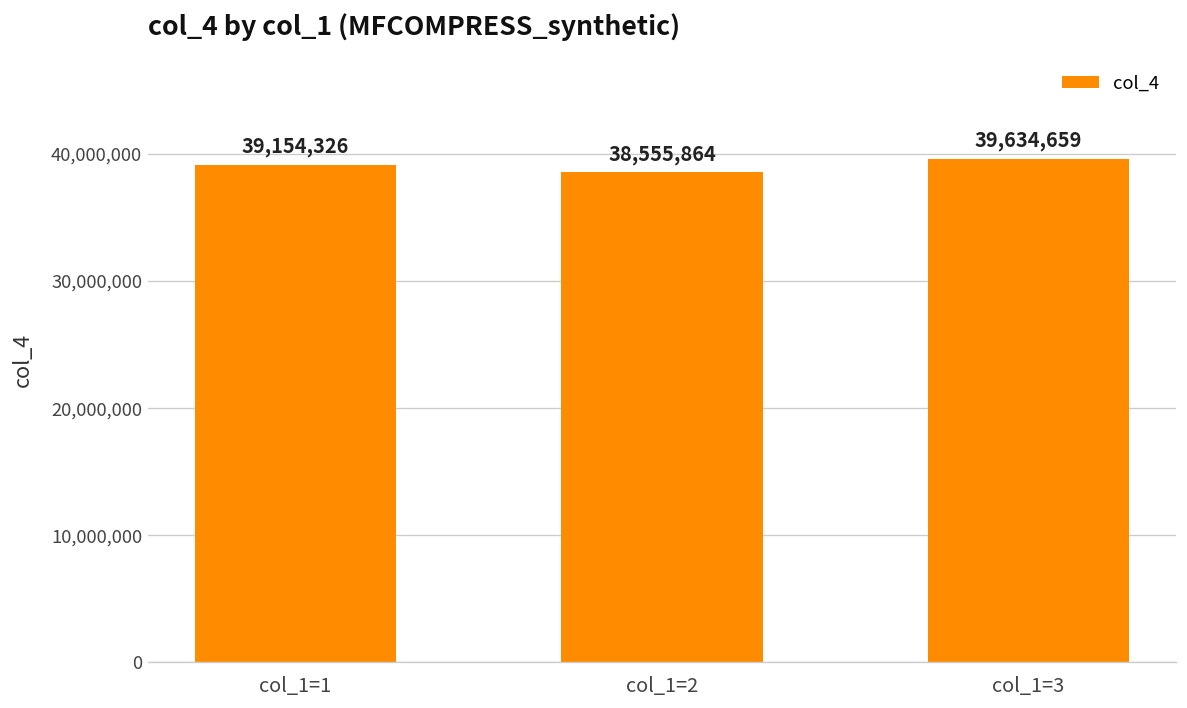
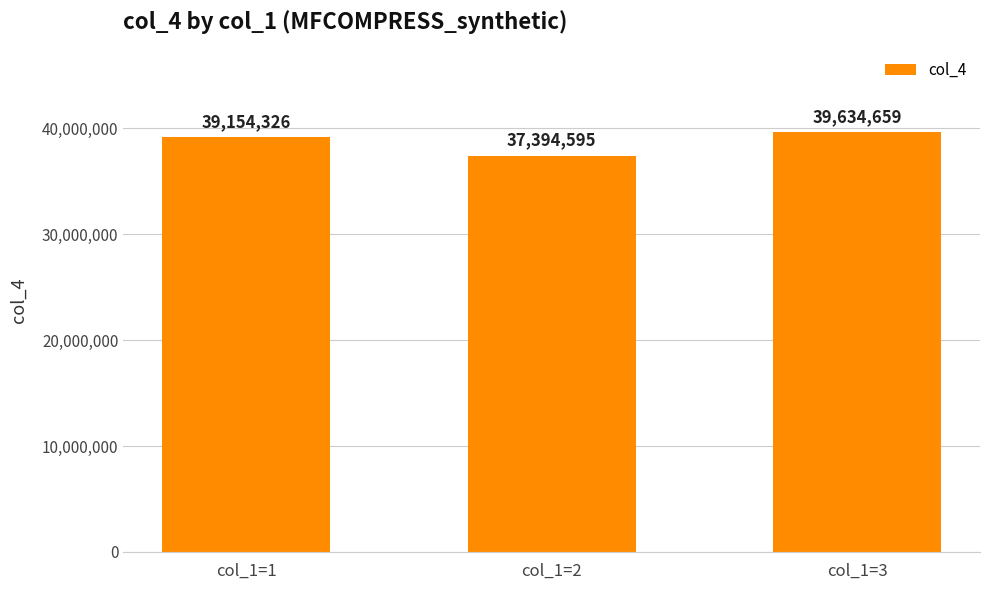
col_1=2: 38,555,864 -> 37,394,595
